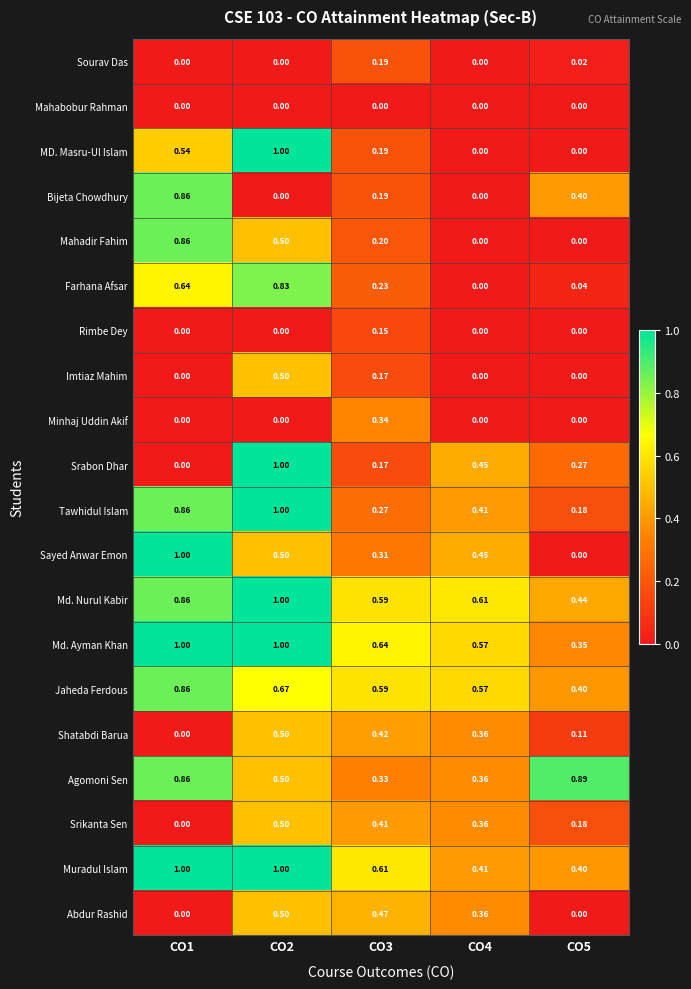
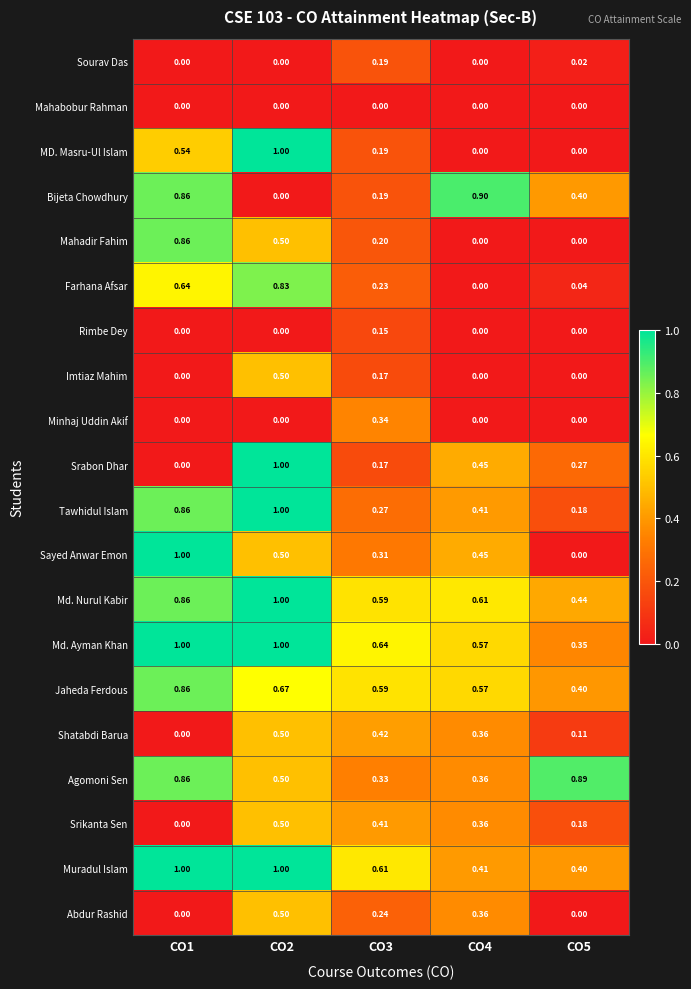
Bijeta Chowdhury, CO4: 0.00 -> 0.90
Abdur Rashid, CO3: 0.47 -> 0.24
